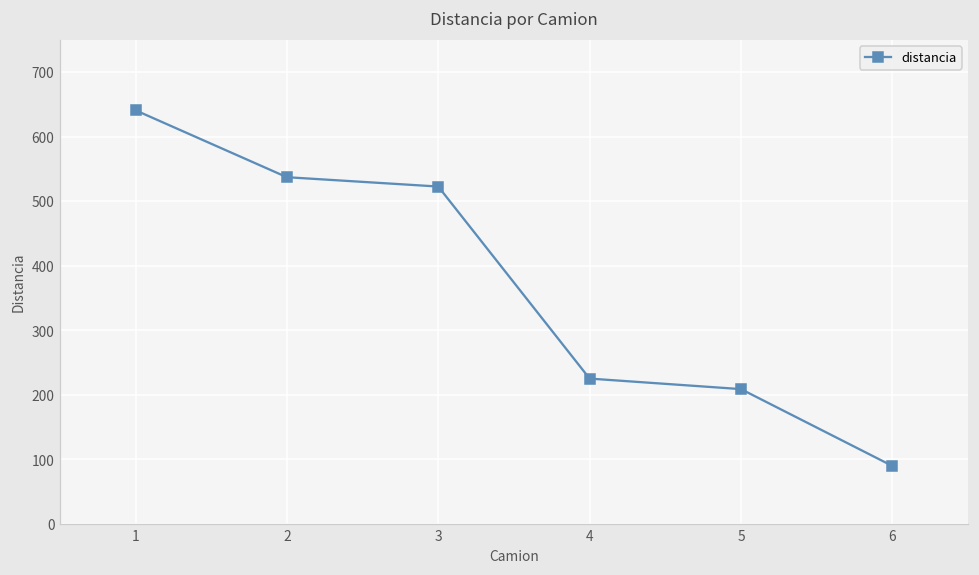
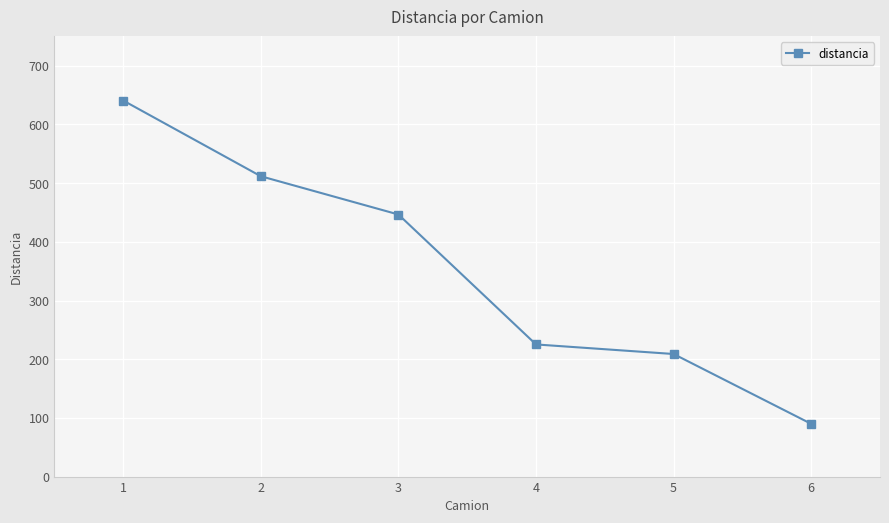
2: 540 -> 510
3: 520 -> 450
